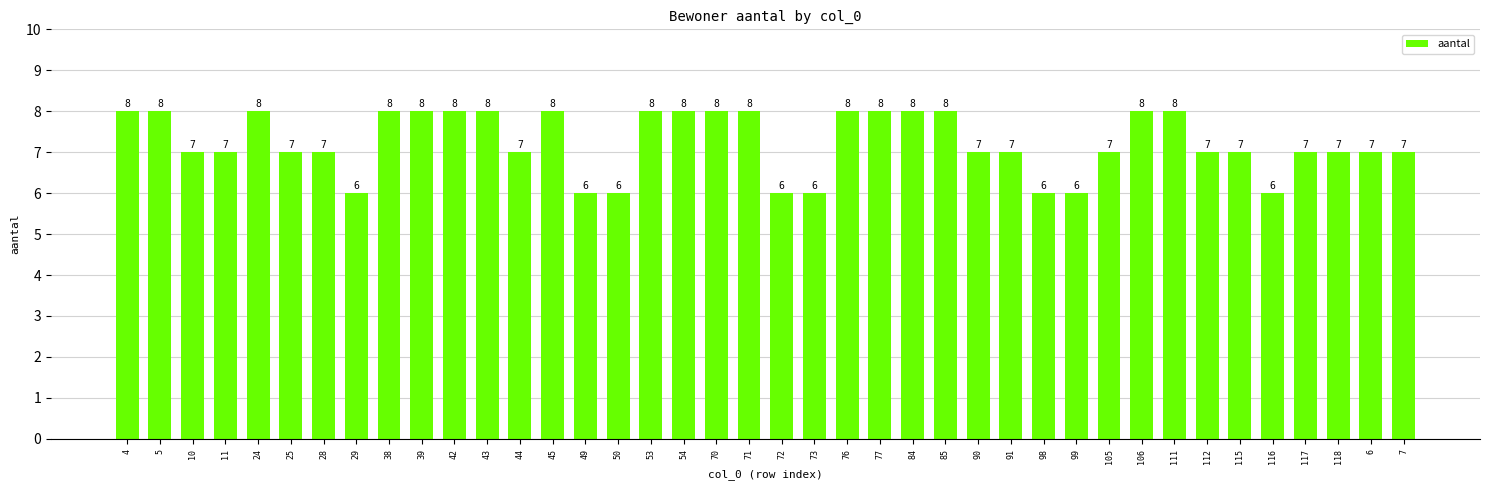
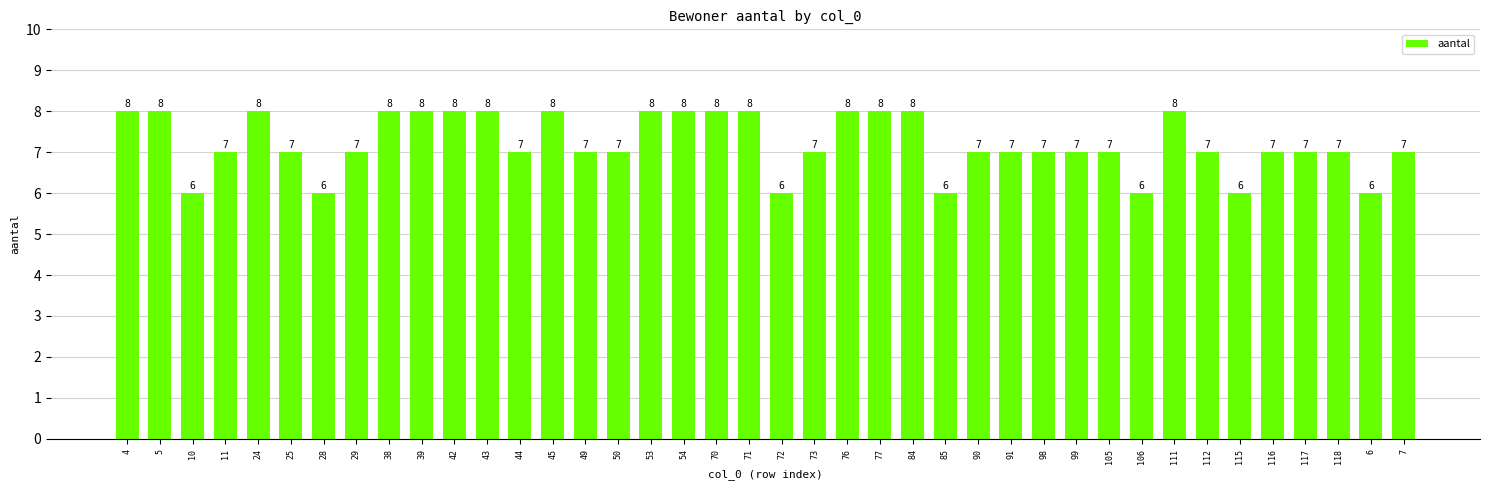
10: 7 -> 6
28: 7 -> 6
29: 6 -> 7
49: 6 -> 7
50: 6 -> 7
73: 6 -> 7
85: 8 -> 6
98: 6 -> 7
99: 6 -> 7
106: 8 -> 6
115: 7 -> 6
116: 6 -> 7
6: 7 -> 6
